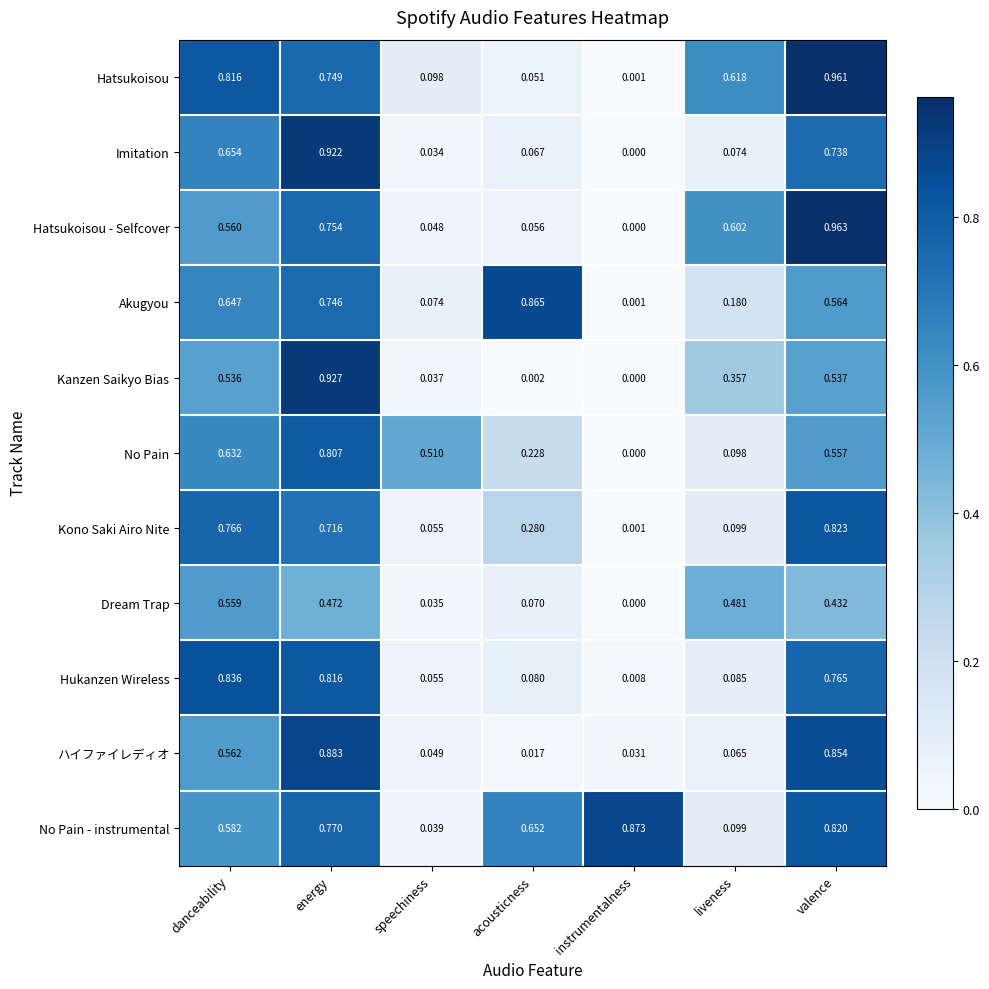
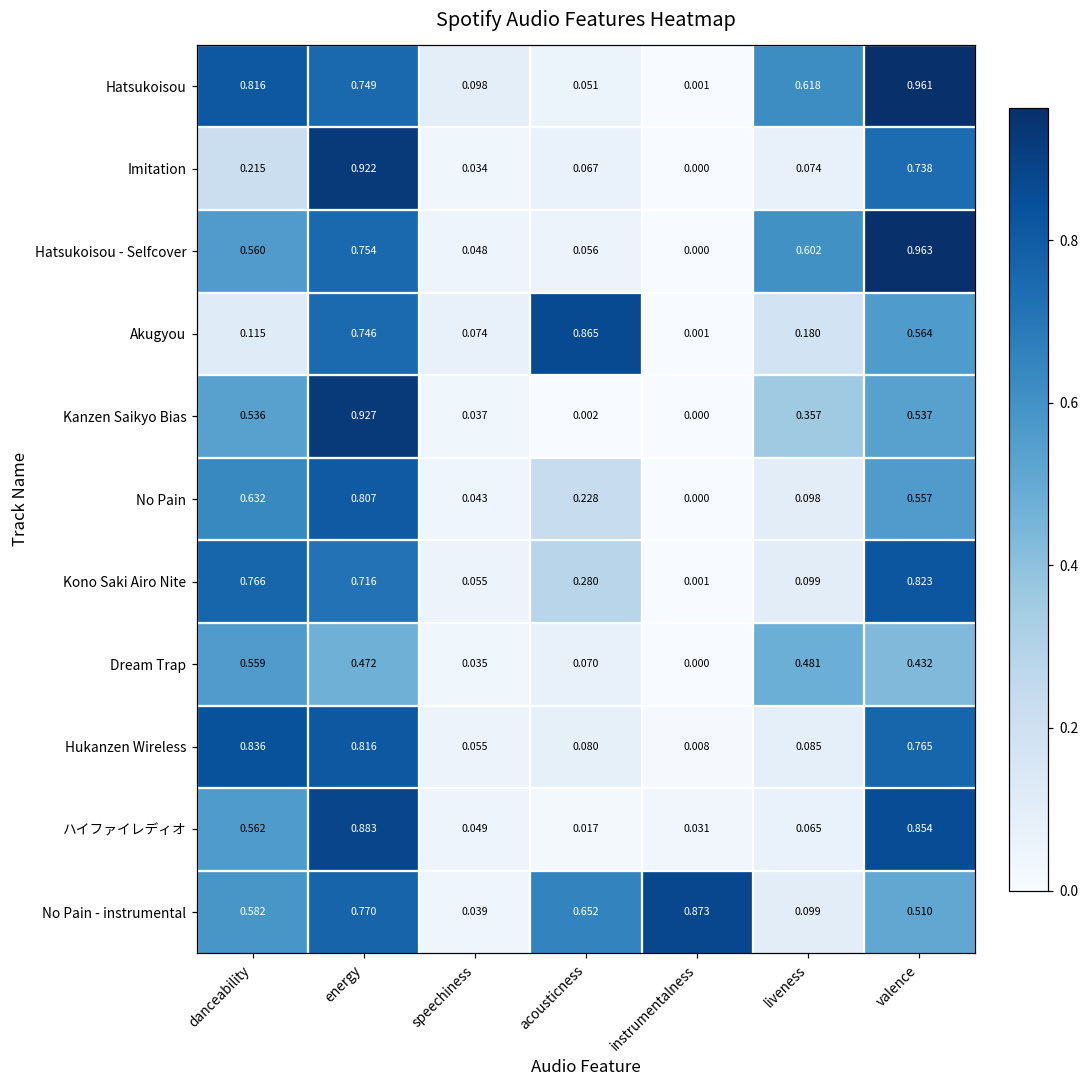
Imitation, danceability: 0.654 -> 0.215
Akugyou, danceability: 0.647 -> 0.115
No Pain, speechiness: 0.510 -> 0.043
No Pain - instrumental, valence: 0.820 -> 0.510
